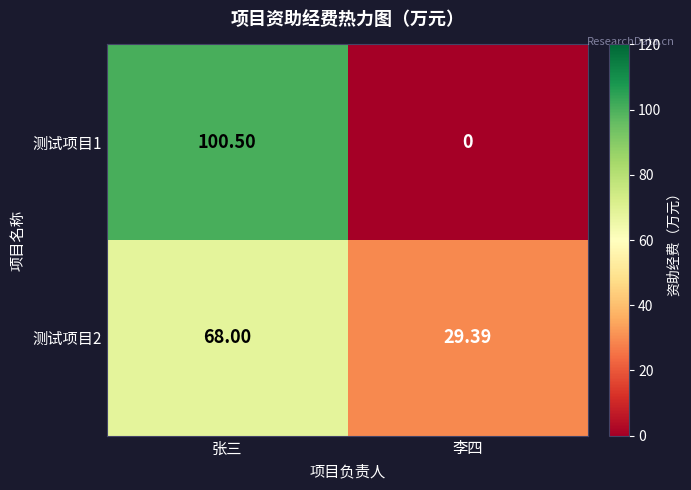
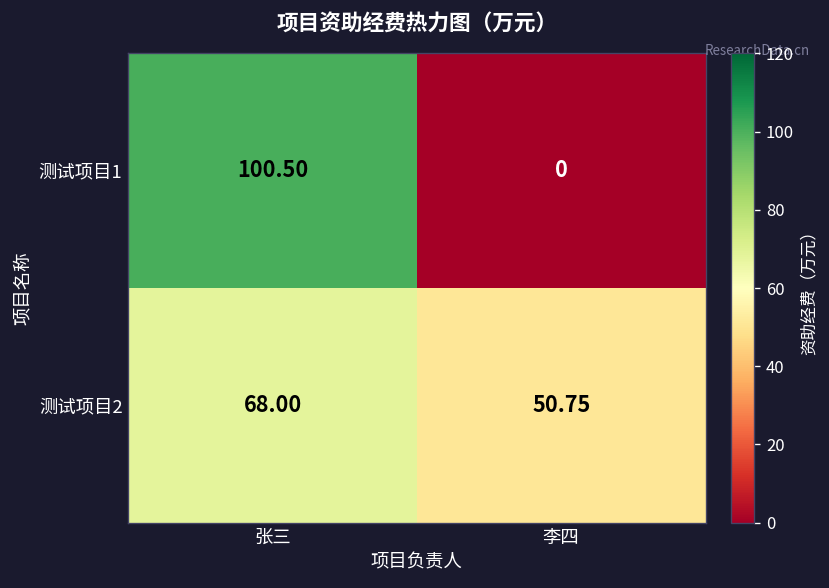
测试项目2, 李四: 29.39 -> 50.75
